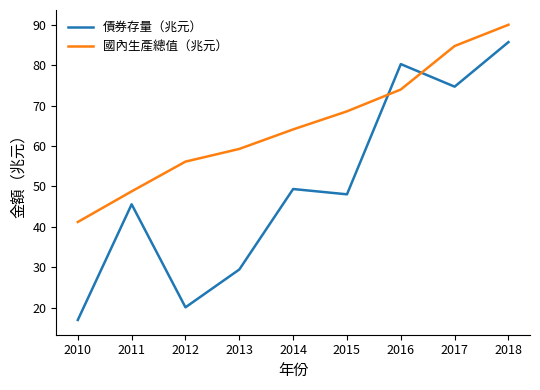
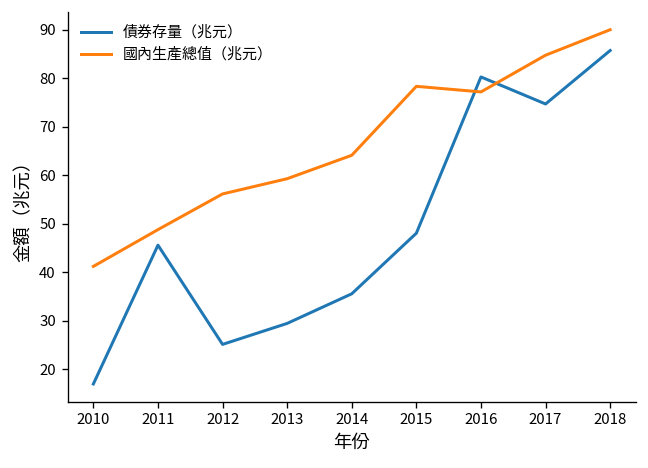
債券存量（兆元）, 2012: 20 -> 25
債券存量（兆元）, 2014: 49 -> 36
國內生產總值（兆元）, 2015: 69 -> 78
國內生產總值（兆元）, 2016: 74 -> 77
